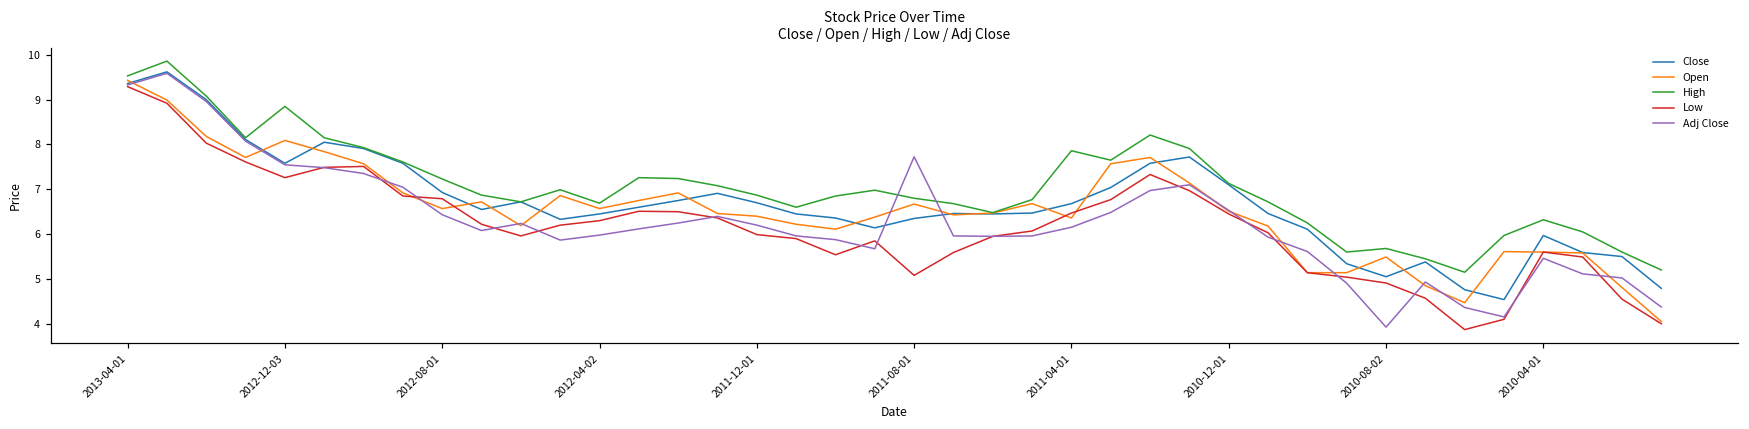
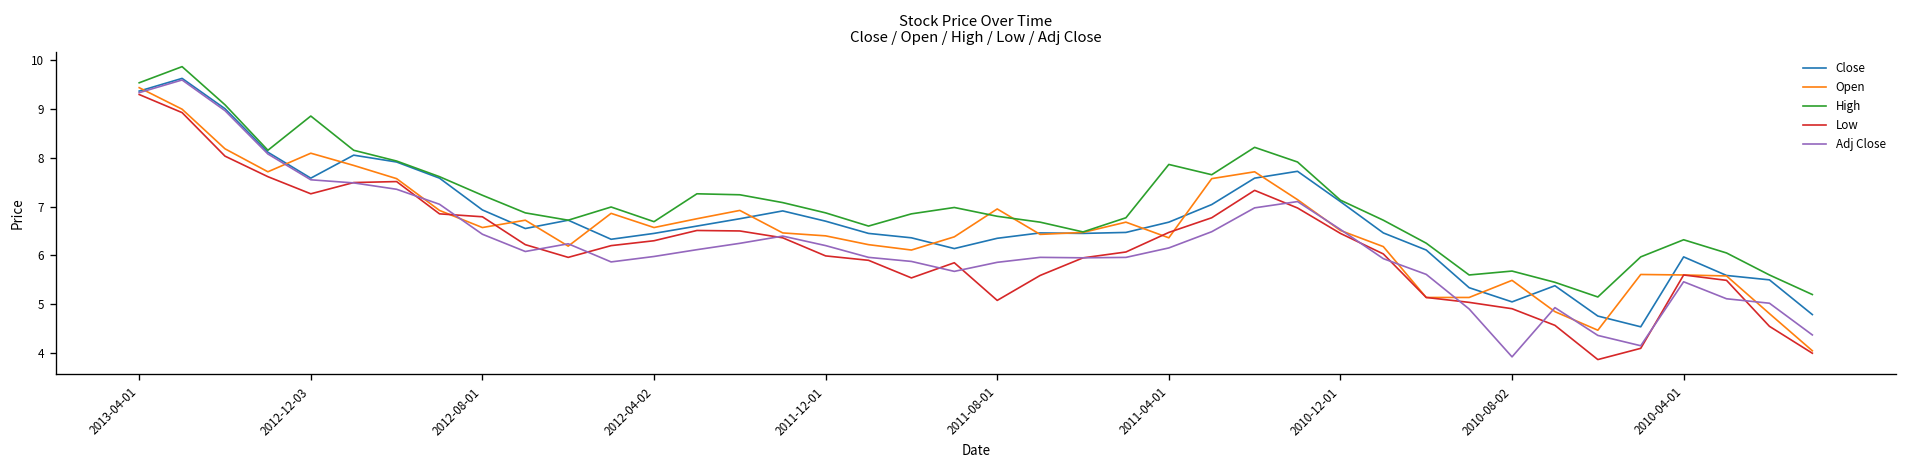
Open, 2011-08-01: 6.7 -> 7.0
Adj Close, 2011-08-01: 7.7 -> 5.9
